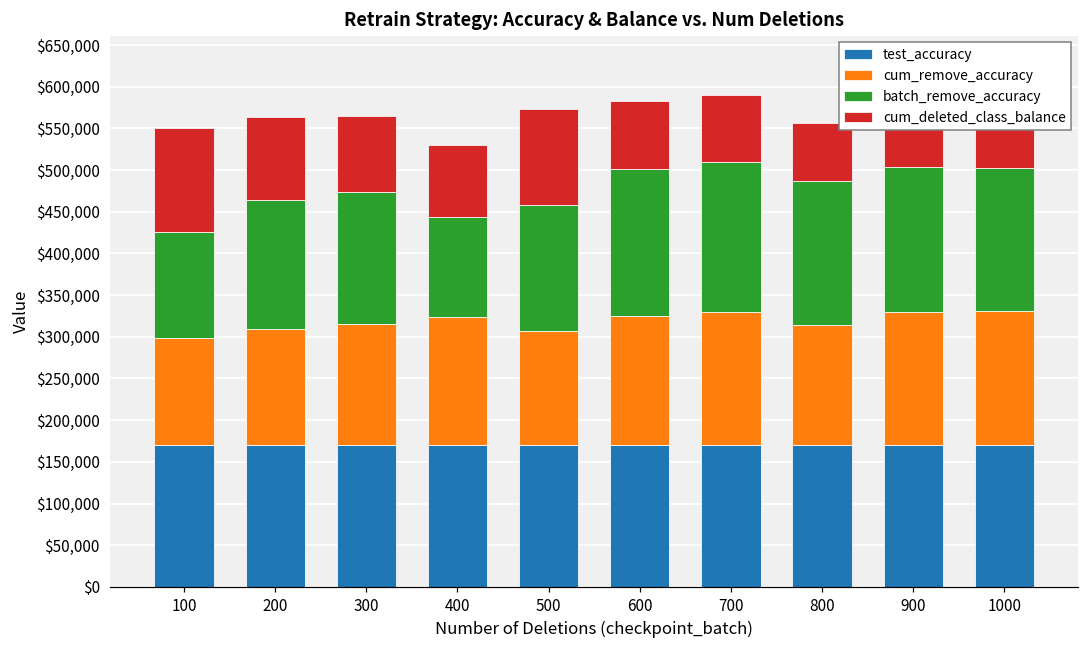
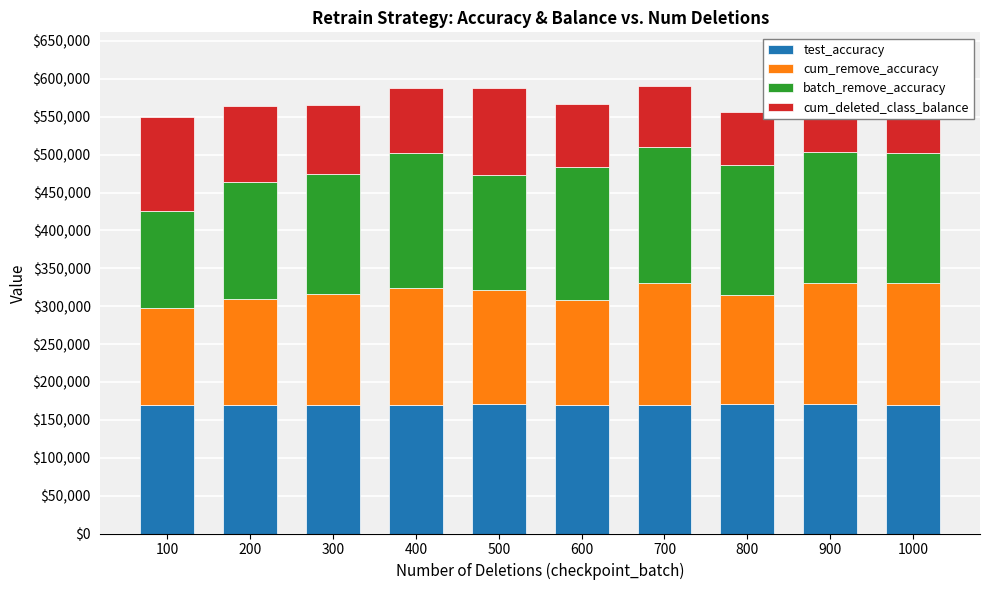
batch_remove_accuracy, 400: $120,000 -> $180,000
cum_remove_accuracy, 500: $140,000 -> $150,000
cum_remove_accuracy, 600: $150,000 -> $140,000
